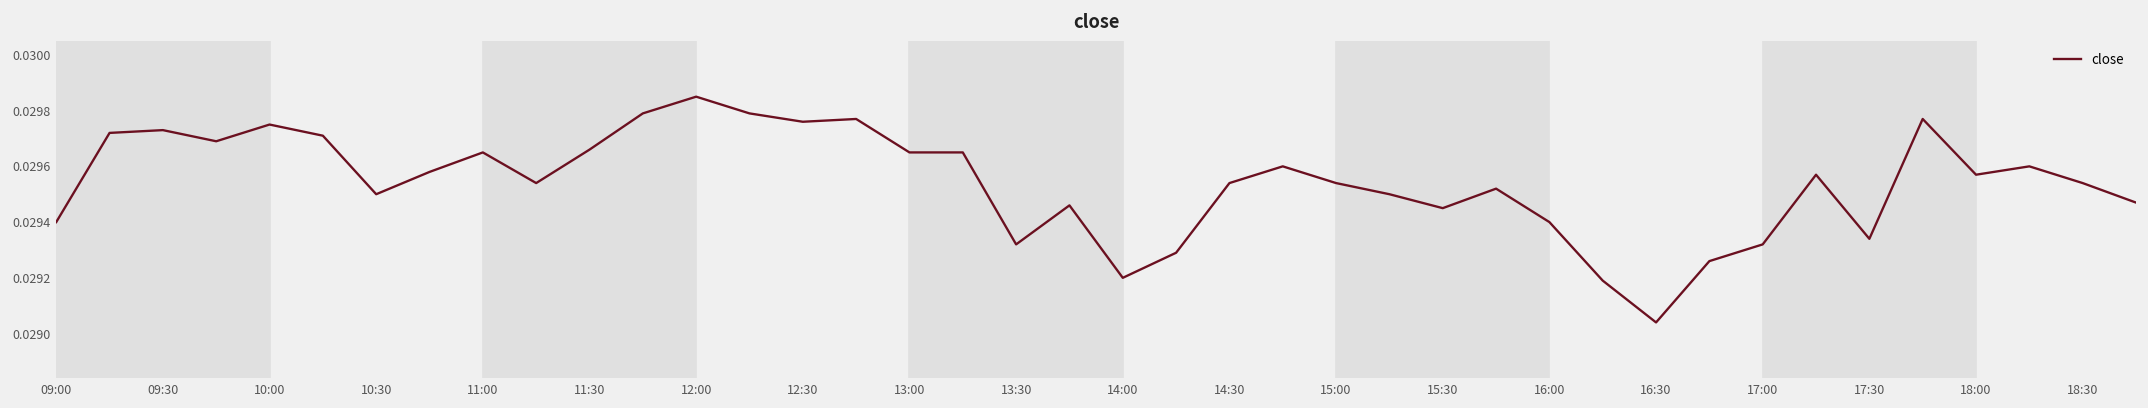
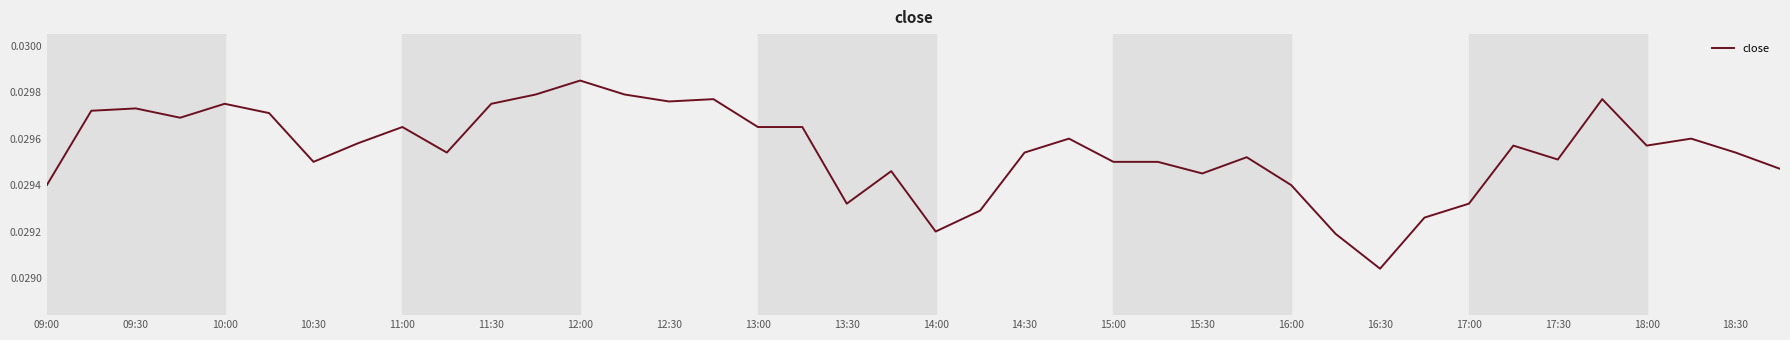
11:30: 0.02966 -> 0.02975
15:00: 0.02954 -> 0.02950
17:30: 0.02934 -> 0.02951
